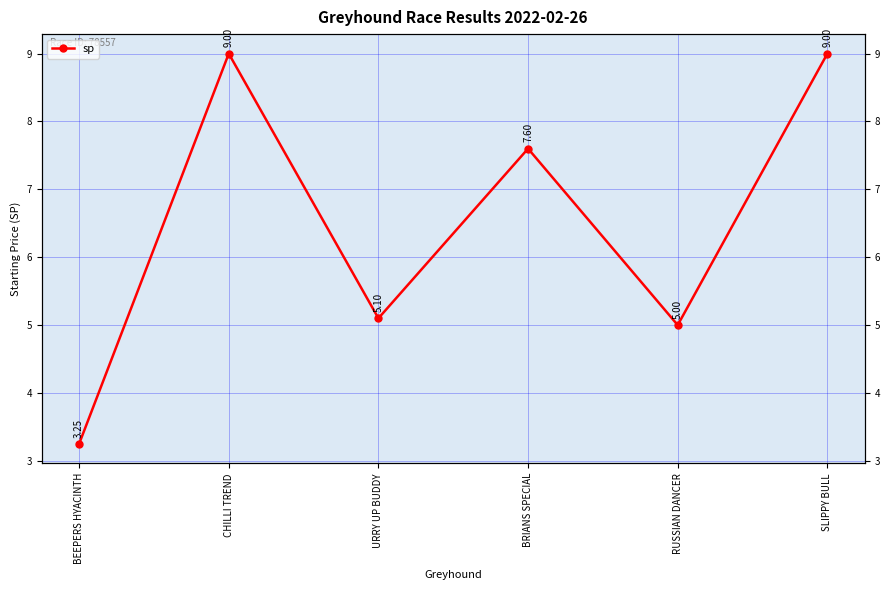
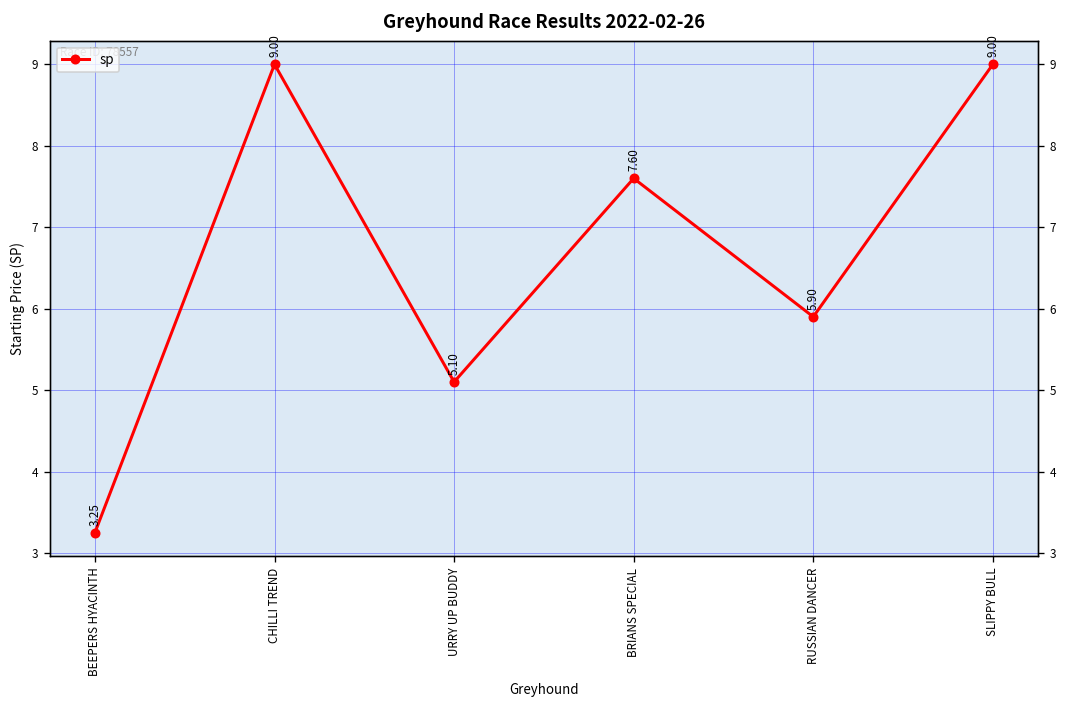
RUSSIAN DANCER: 5.00 -> 5.90
